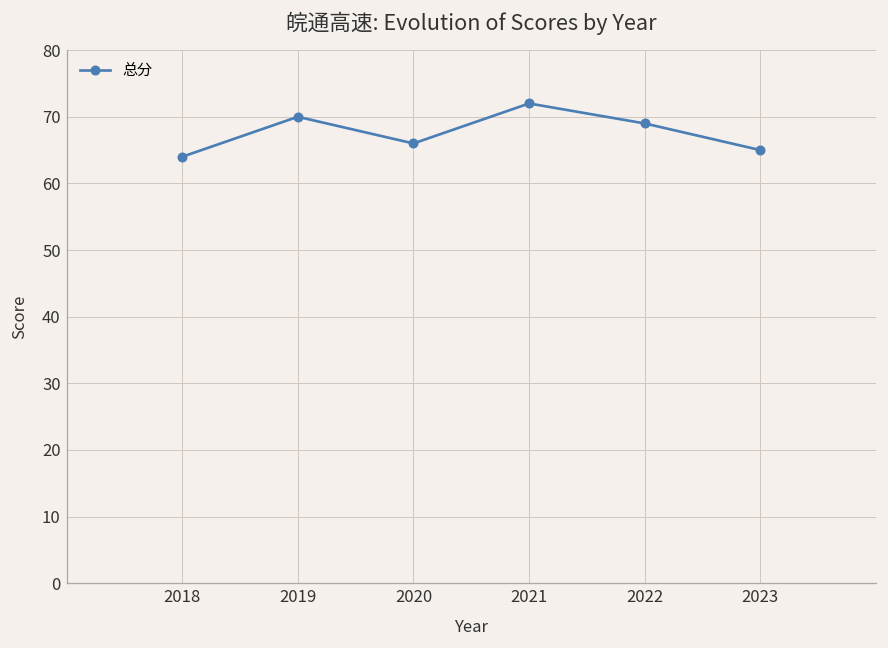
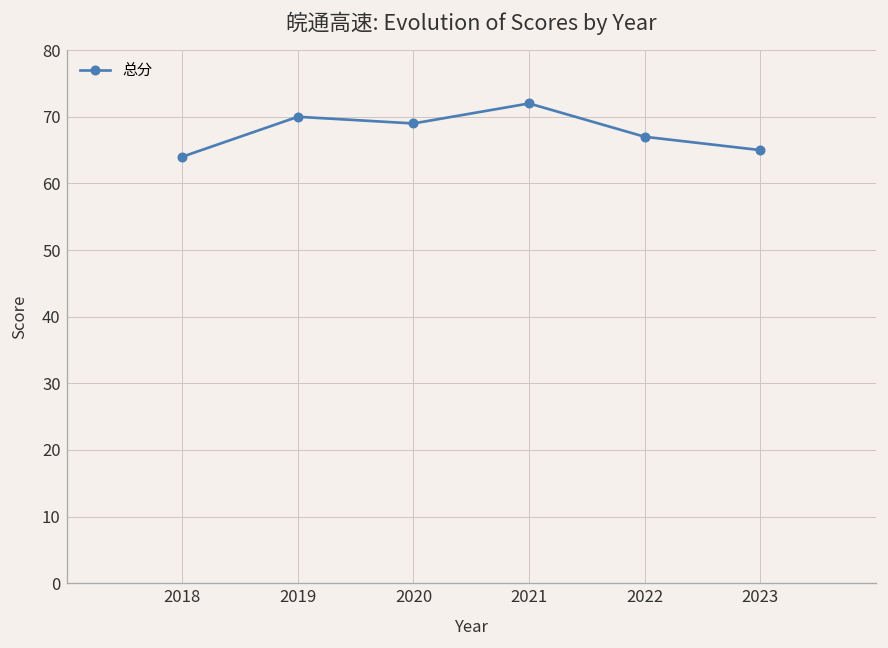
2020: 66 -> 69
2022: 69 -> 67
